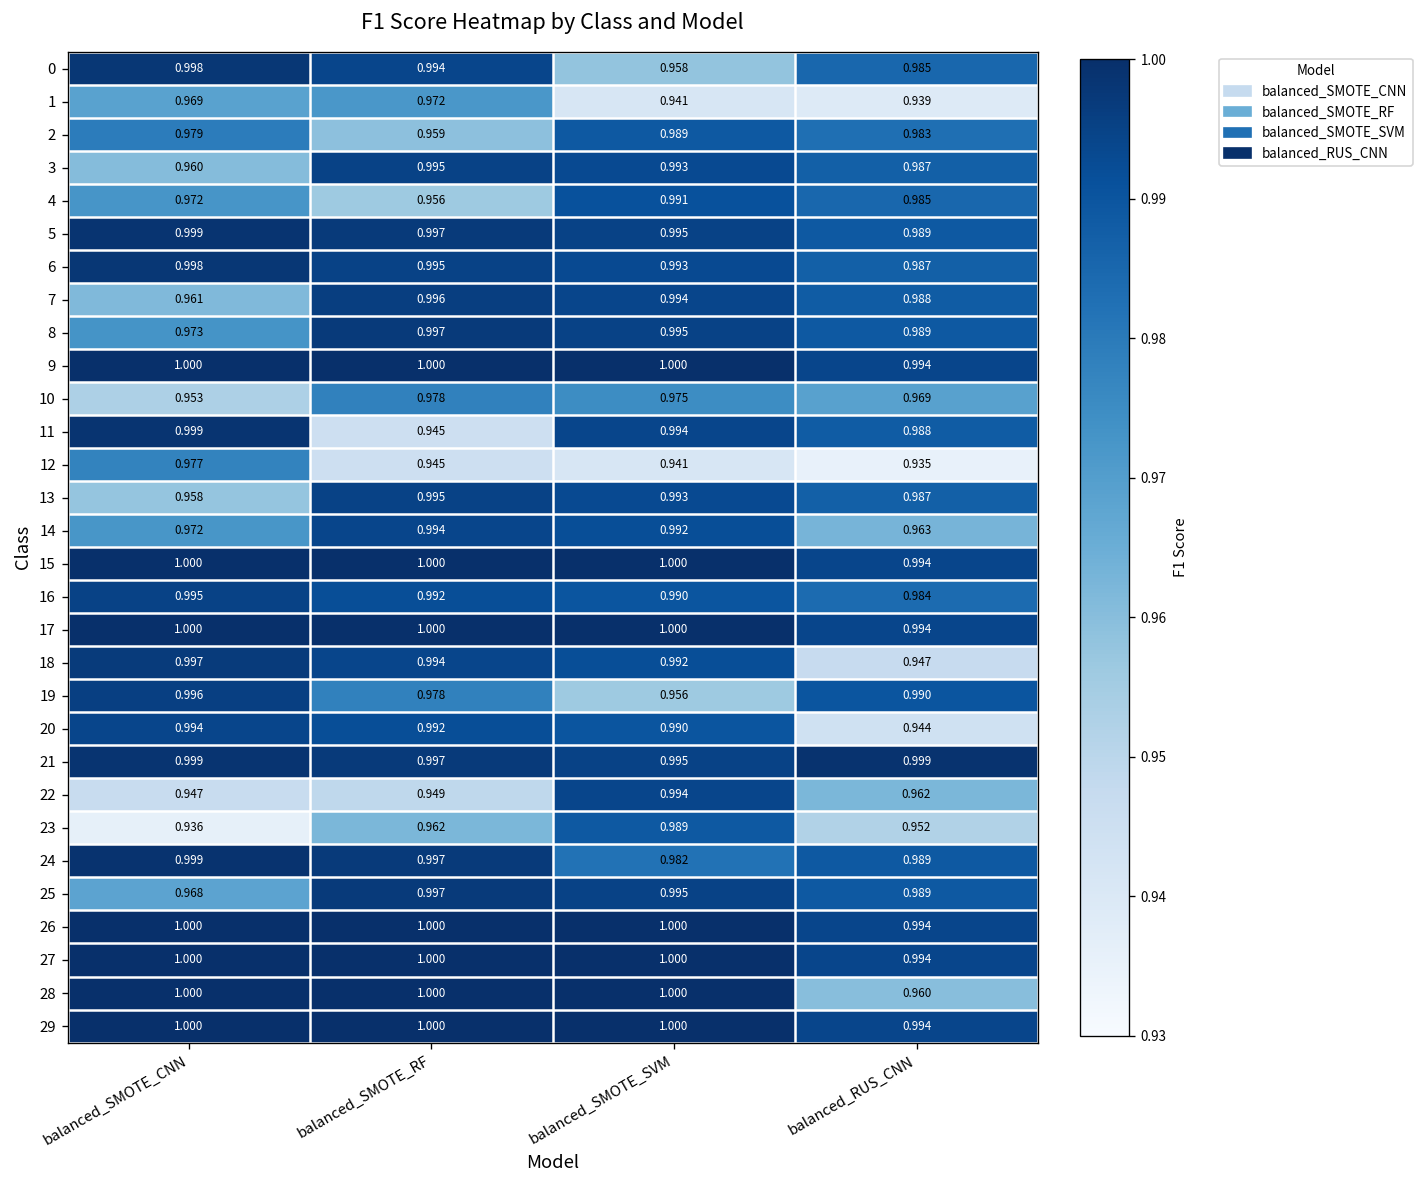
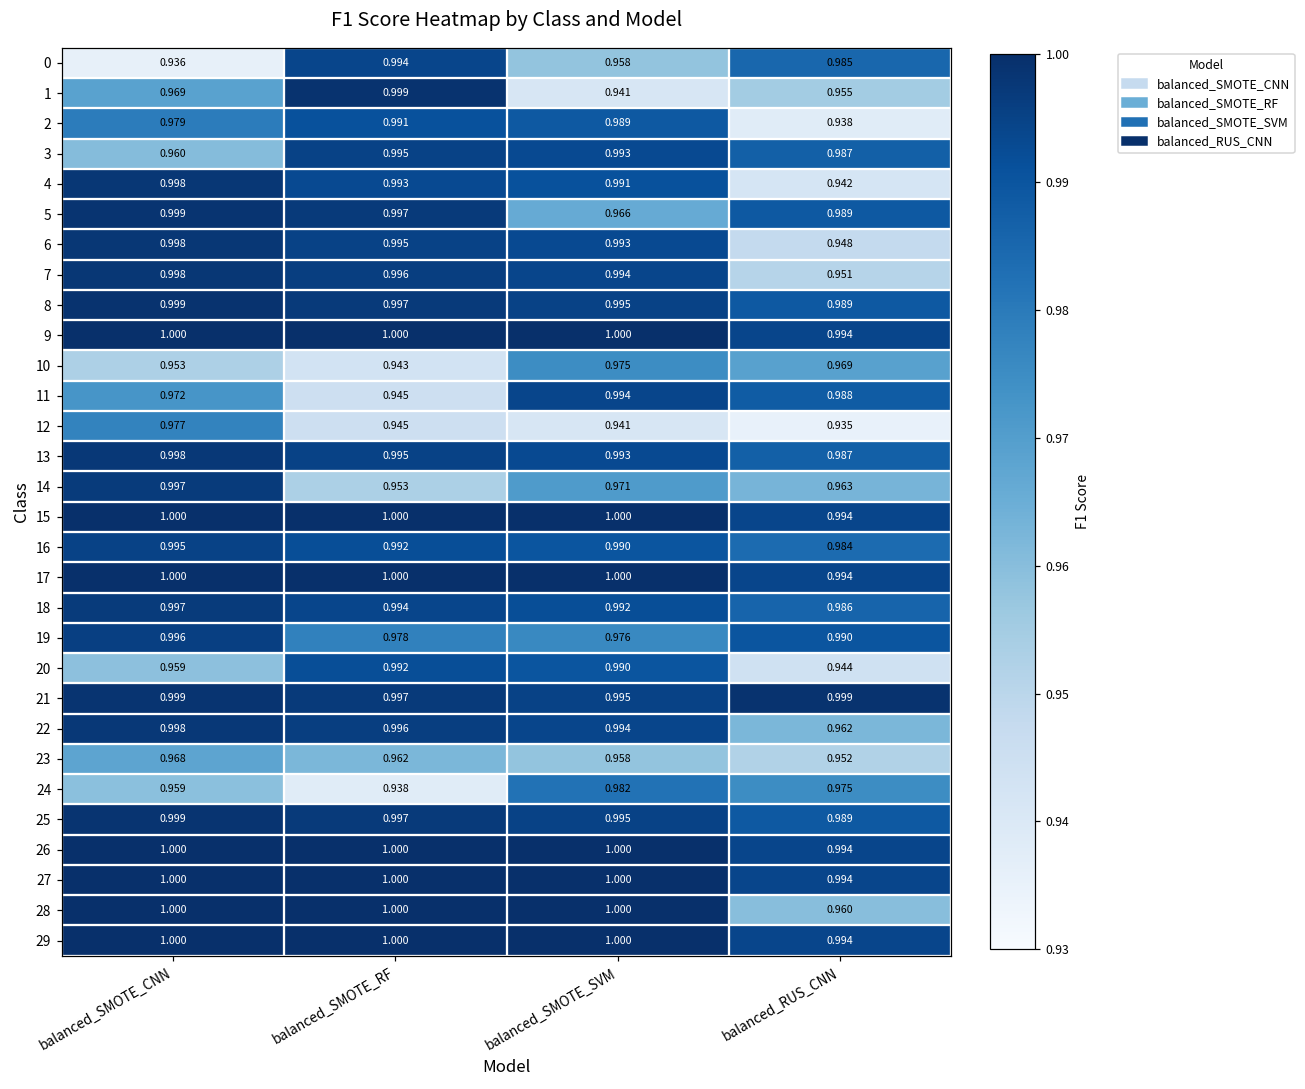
0, balanced_SMOTE_CNN: 0.998 -> 0.936
1, balanced_SMOTE_RF: 0.972 -> 0.999
1, balanced_RUS_CNN: 0.939 -> 0.955
2, balanced_SMOTE_RF: 0.959 -> 0.991
2, balanced_RUS_CNN: 0.983 -> 0.938
4, balanced_SMOTE_CNN: 0.972 -> 0.998
4, balanced_SMOTE_RF: 0.956 -> 0.993
4, balanced_RUS_CNN: 0.985 -> 0.942
5, balanced_SMOTE_SVM: 0.995 -> 0.966
6, balanced_RUS_CNN: 0.987 -> 0.948
7, balanced_SMOTE_CNN: 0.961 -> 0.998
7, balanced_RUS_CNN: 0.988 -> 0.951
8, balanced_SMOTE_CNN: 0.973 -> 0.999
10, balanced_SMOTE_RF: 0.978 -> 0.943
11, balanced_SMOTE_CNN: 0.999 -> 0.972
13, balanced_SMOTE_CNN: 0.958 -> 0.998
14, balanced_SMOTE_CNN: 0.972 -> 0.997
14, balanced_SMOTE_RF: 0.994 -> 0.953
14, balanced_SMOTE_SVM: 0.992 -> 0.971
18, balanced_RUS_CNN: 0.947 -> 0.986
19, balanced_SMOTE_SVM: 0.956 -> 0.976
20, balanced_SMOTE_CNN: 0.994 -> 0.959
22, balanced_SMOTE_CNN: 0.947 -> 0.998
22, balanced_SMOTE_RF: 0.949 -> 0.996
23, balanced_SMOTE_CNN: 0.936 -> 0.968
23, balanced_SMOTE_SVM: 0.989 -> 0.958
24, balanced_SMOTE_CNN: 0.999 -> 0.959
24, balanced_SMOTE_RF: 0.997 -> 0.938
24, balanced_RUS_CNN: 0.989 -> 0.975
25, balanced_SMOTE_CNN: 0.968 -> 0.999
